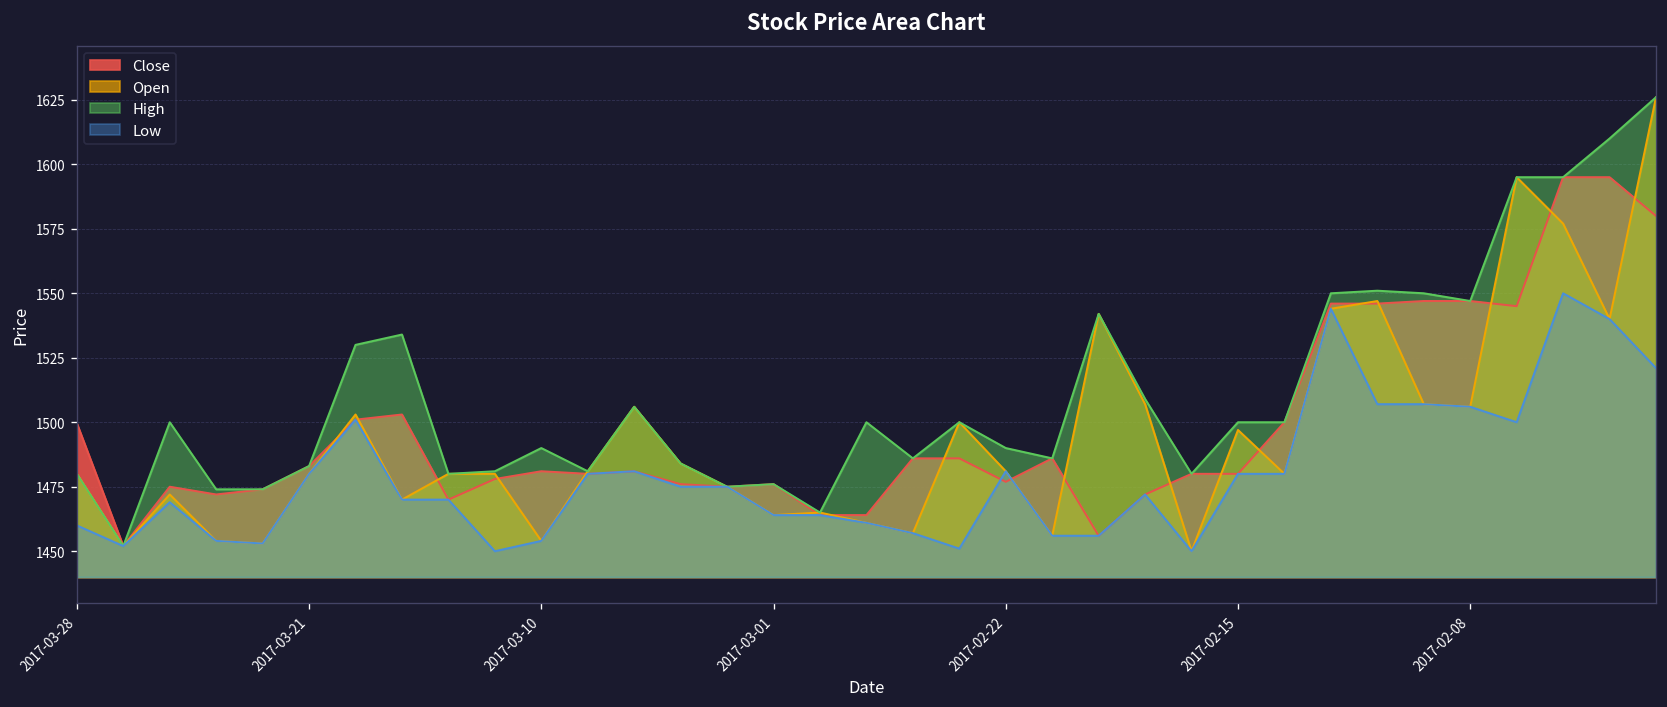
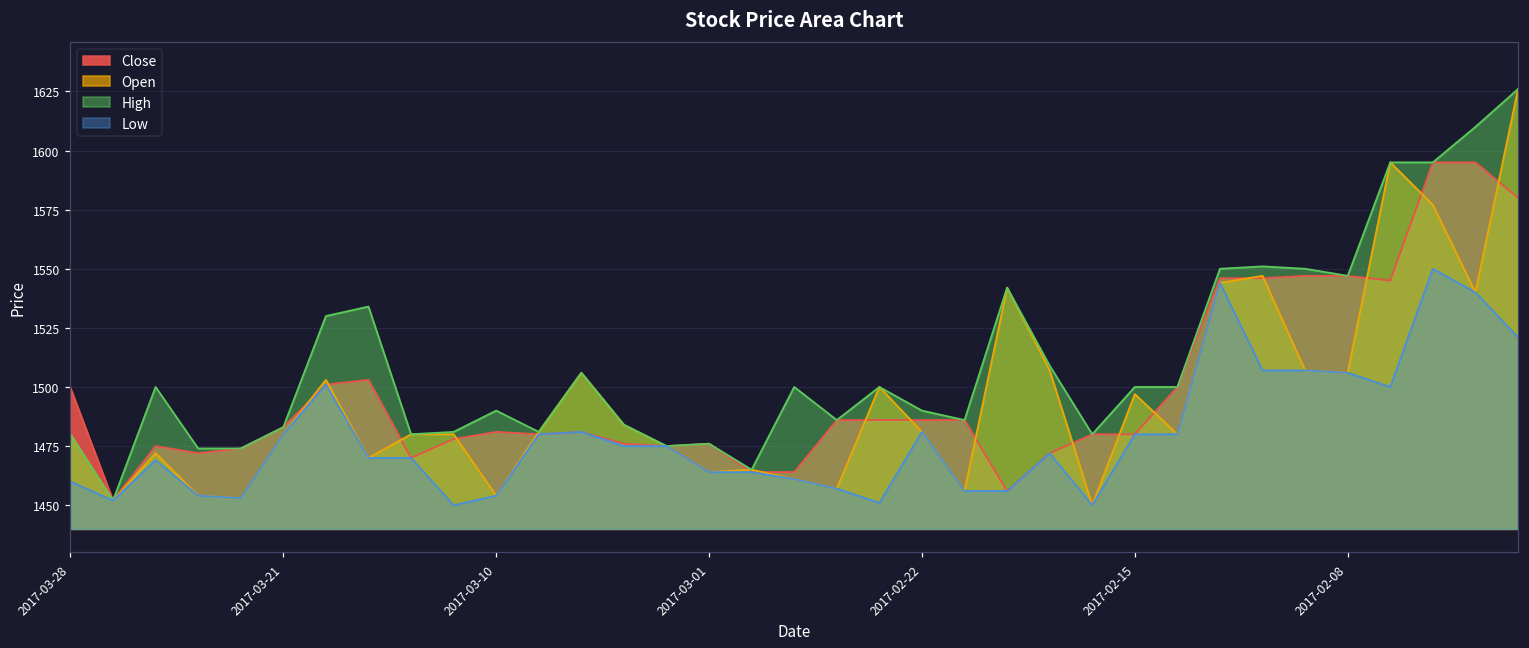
Close, 2017-02-22: 1477 -> 1486
